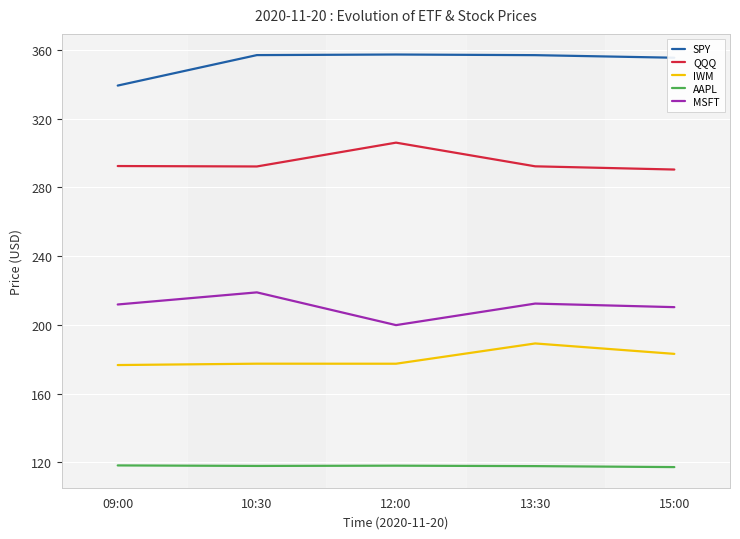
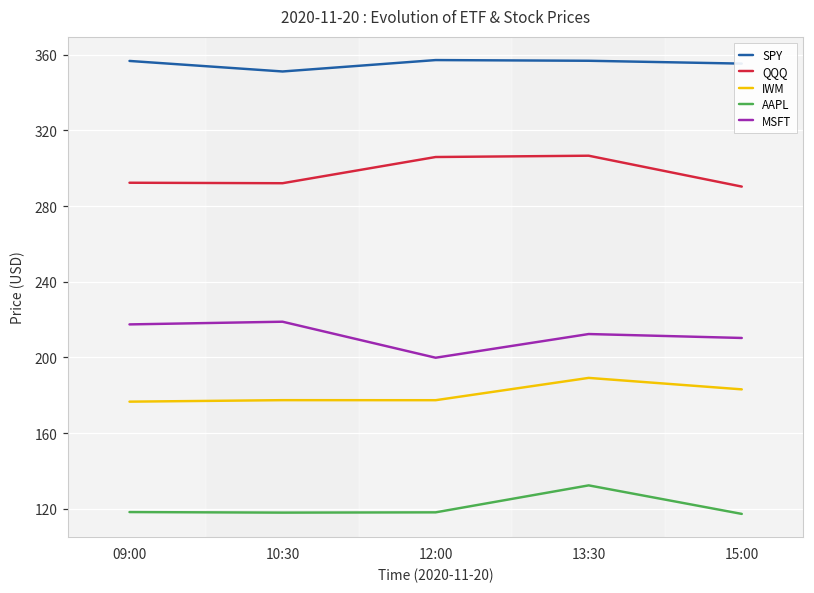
SPY, 09:00: 339 -> 357
MSFT, 09:00: 212 -> 217
SPY, 10:30: 357 -> 351
QQQ, 13:30: 292 -> 307
AAPL, 13:30: 118 -> 132
